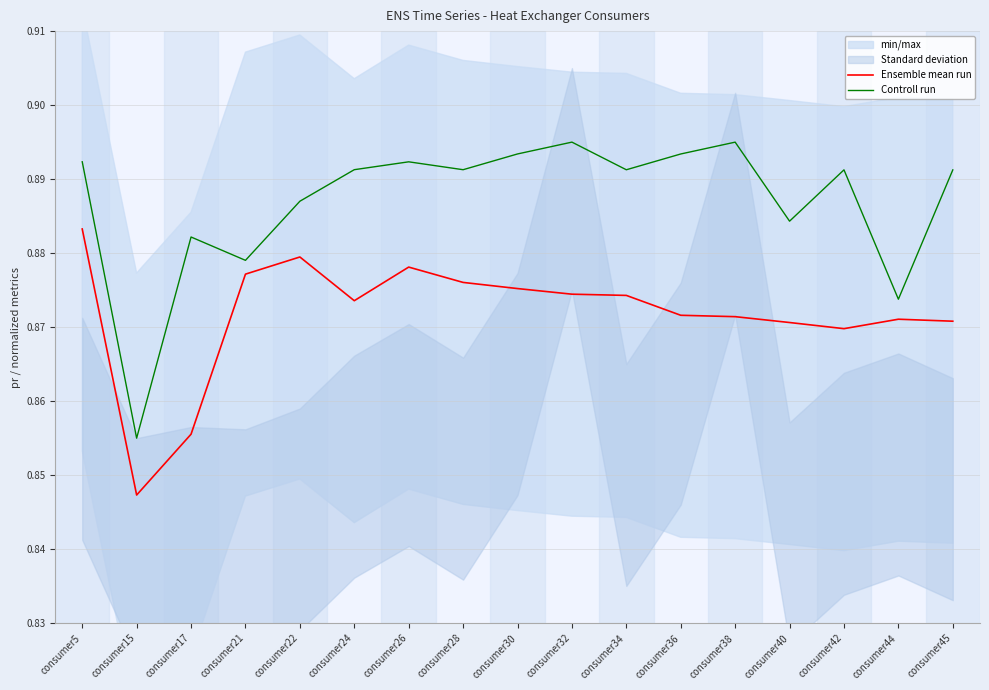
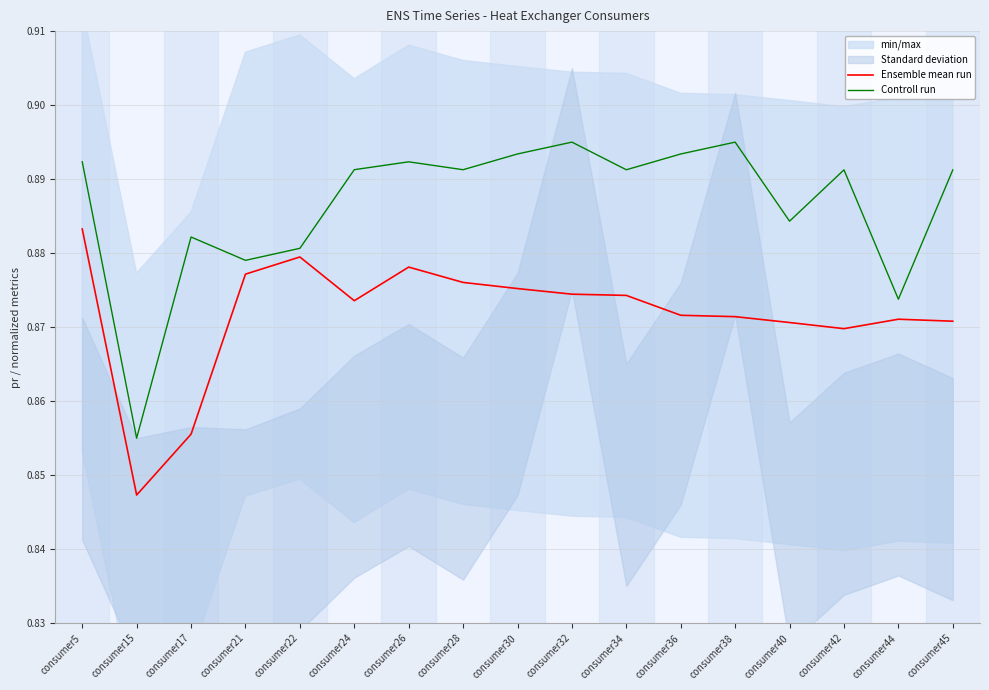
Controll run, consumer22: 0.887 -> 0.881
